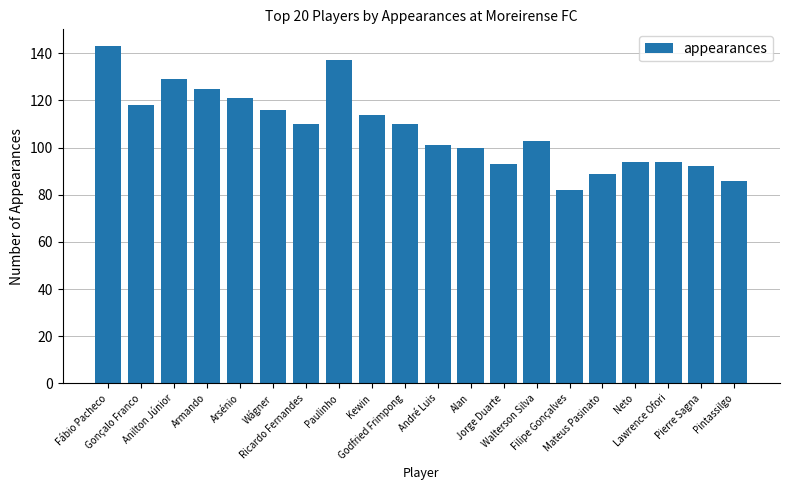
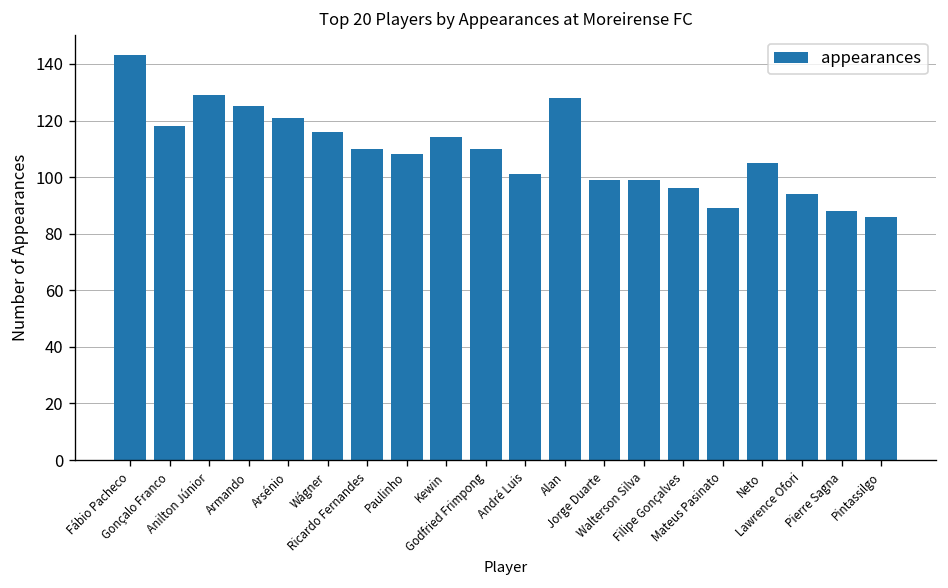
Paulinho: 137 -> 108
Alan: 100 -> 128
Jorge Duarte: 93 -> 99
Walterson Silva: 103 -> 99
Filipe Gonçalves: 82 -> 96
Neto: 94 -> 105
Pierre Sagna: 92 -> 88
